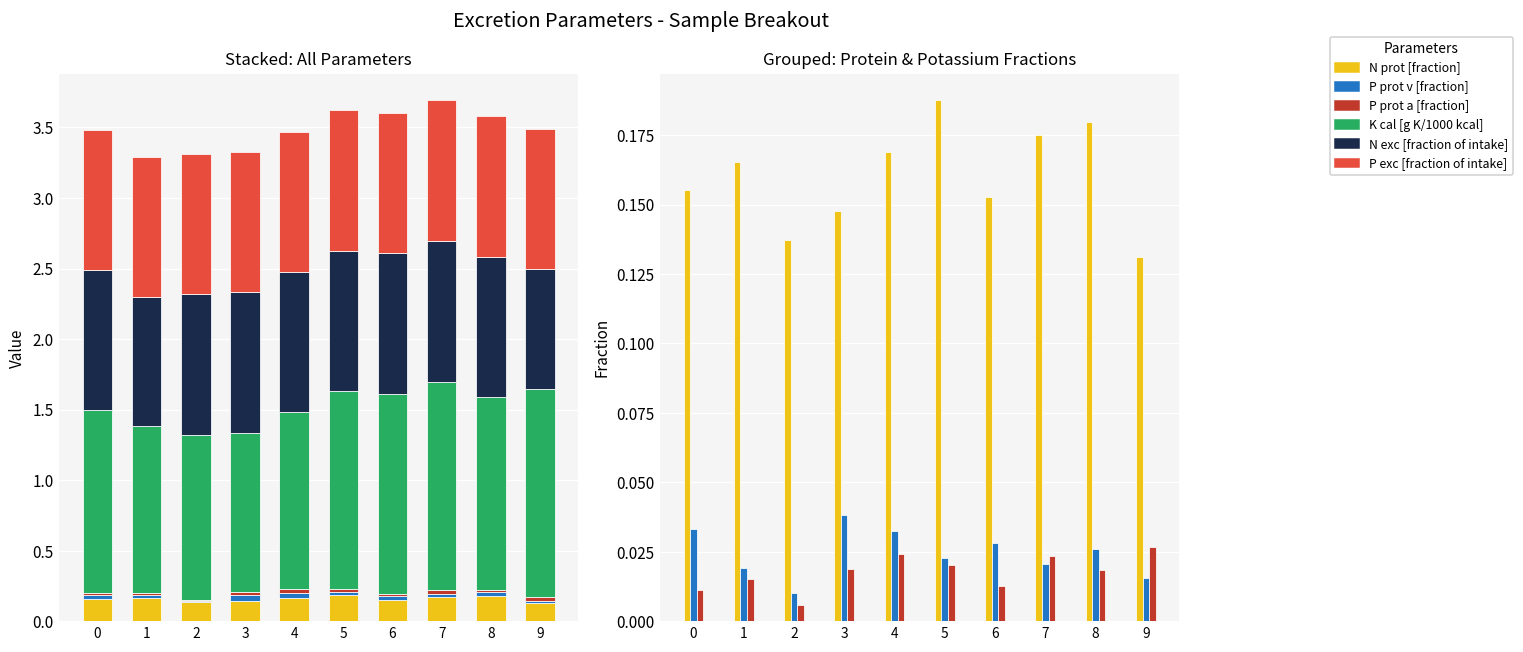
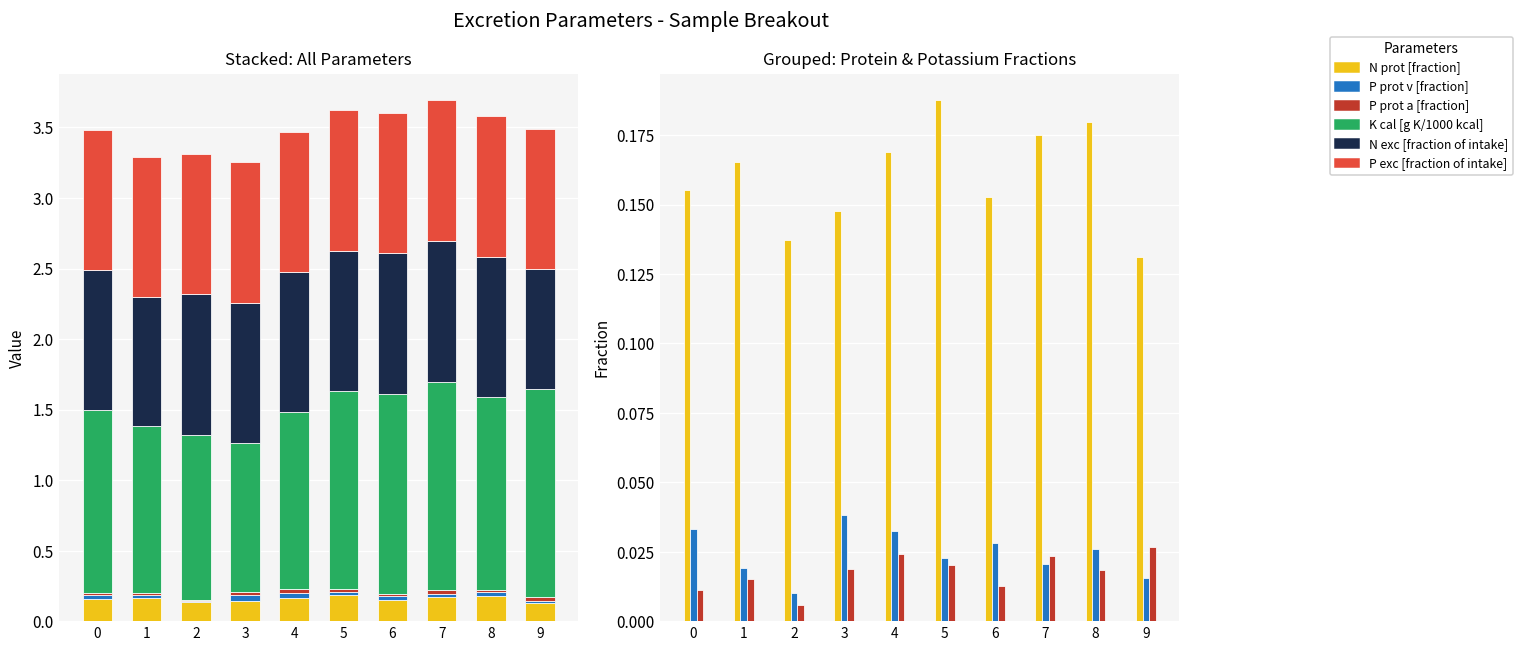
Stacked: All Parameters, K cal [g K/1000 kcal], 3: 1.13 -> 1.06
